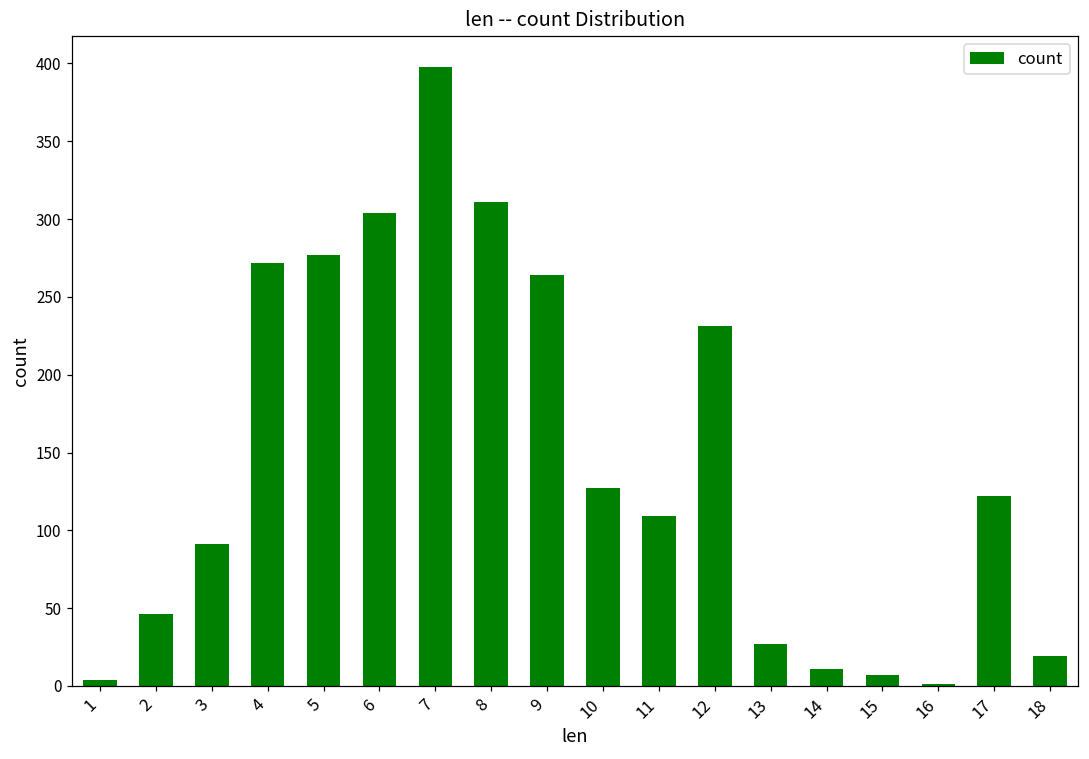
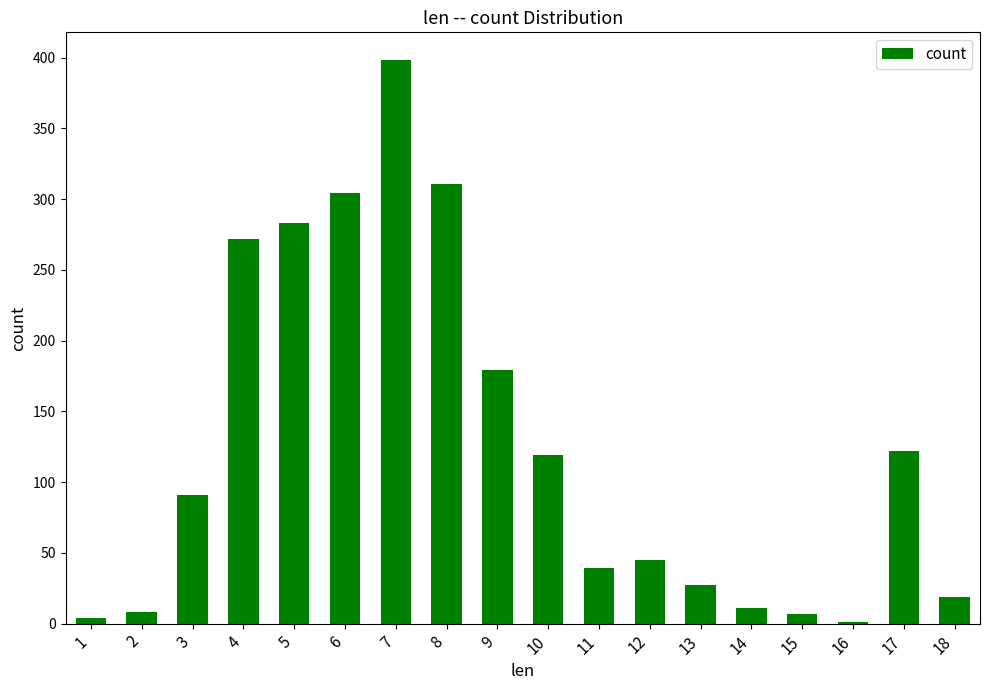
2: 46 -> 8
5: 277 -> 283
9: 264 -> 179
10: 127 -> 119
11: 109 -> 39
12: 231 -> 45
